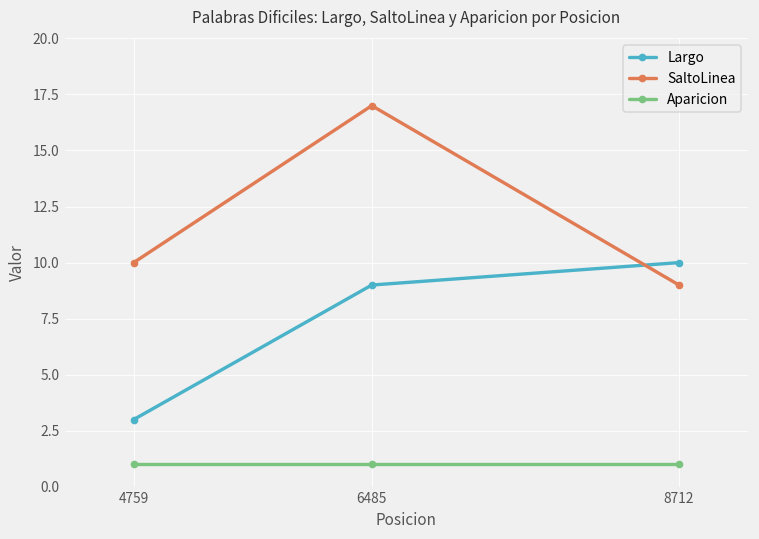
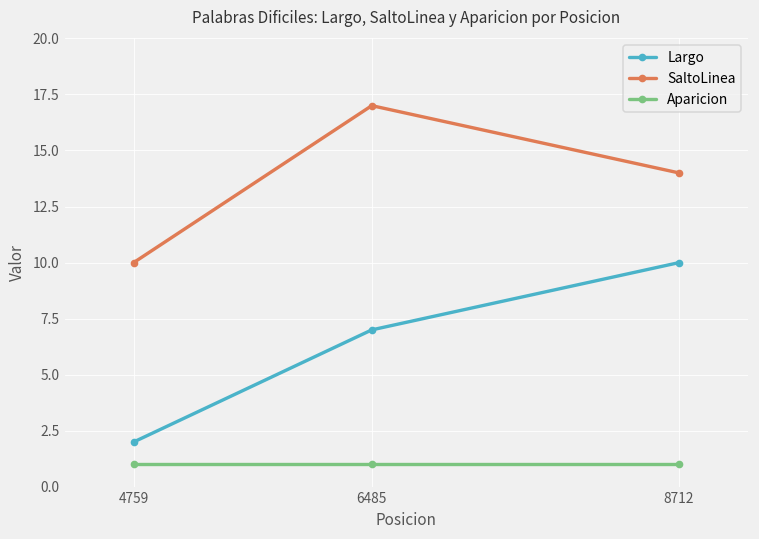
Largo, 4759: 3 -> 2
Largo, 6485: 9 -> 7
SaltoLinea, 8712: 9 -> 14
